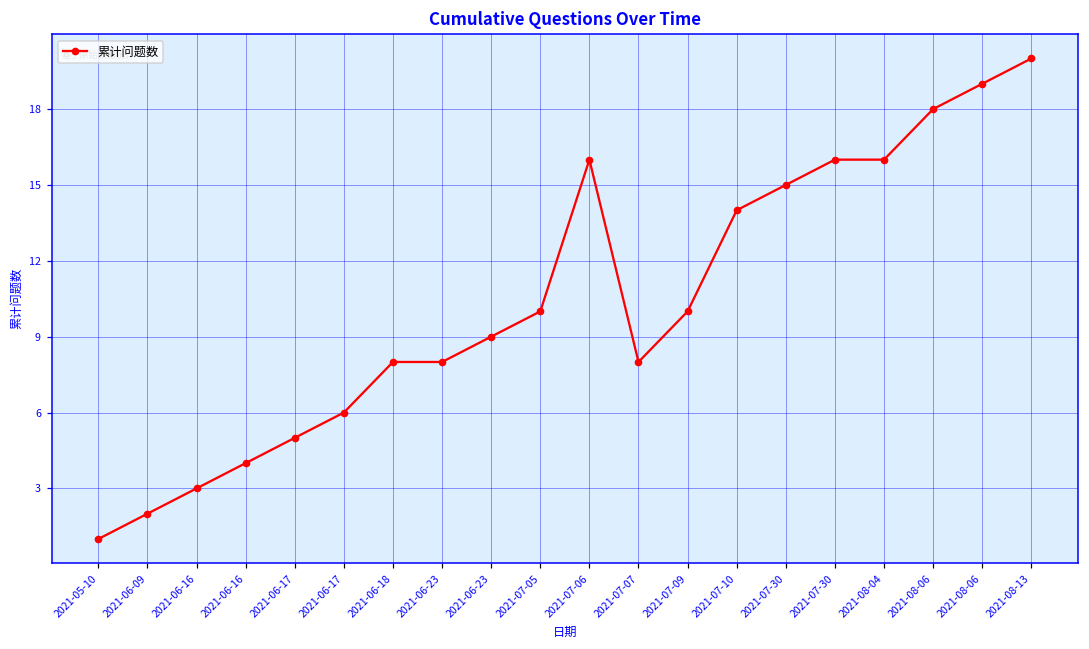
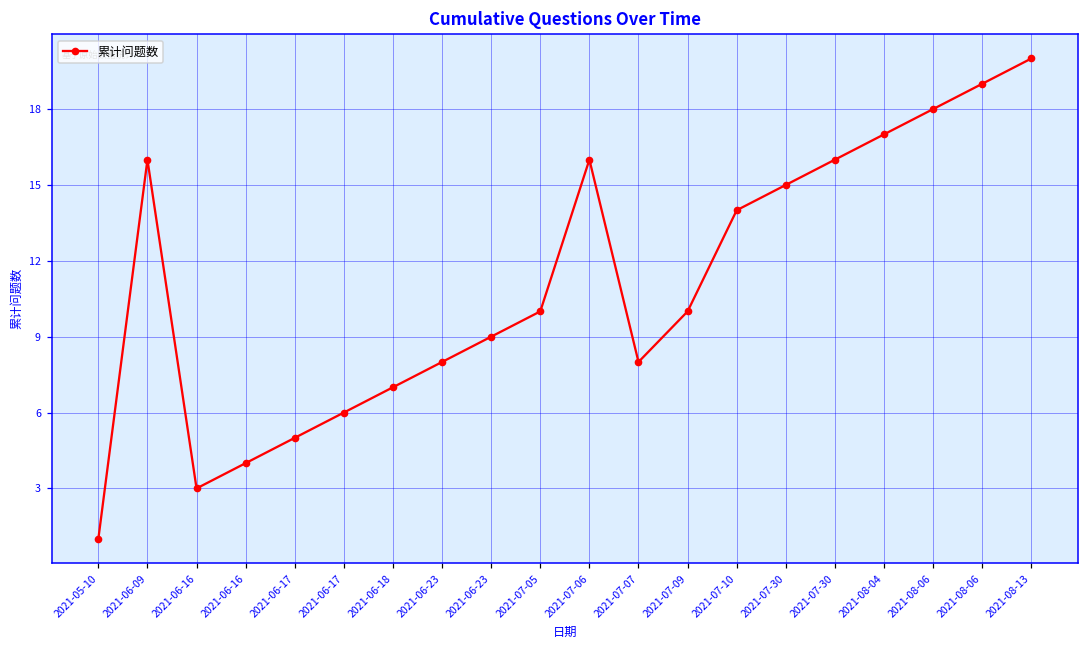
2021-06-09: 2 -> 16
2021-06-18: 8 -> 7
2021-08-04: 16 -> 17
